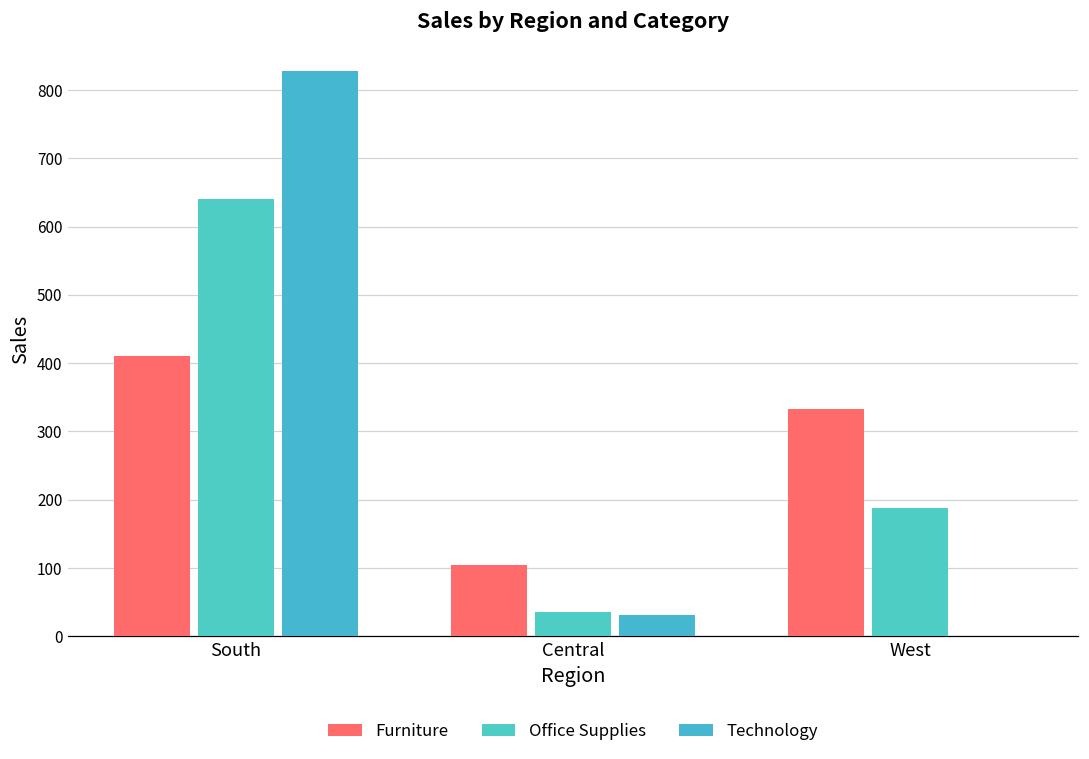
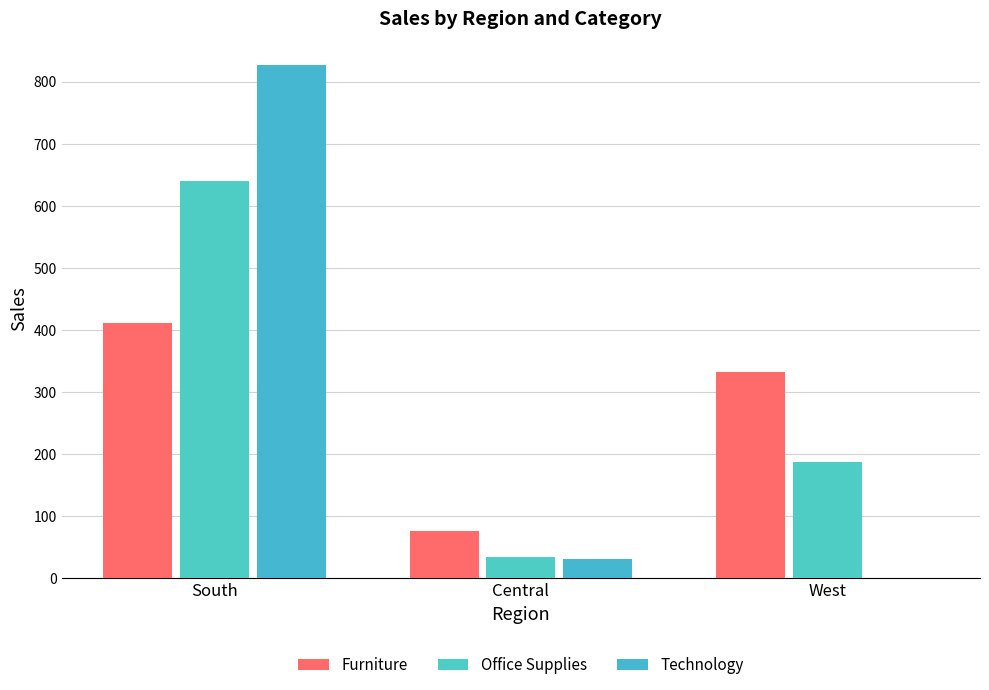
Furniture, Central: 100 -> 80
